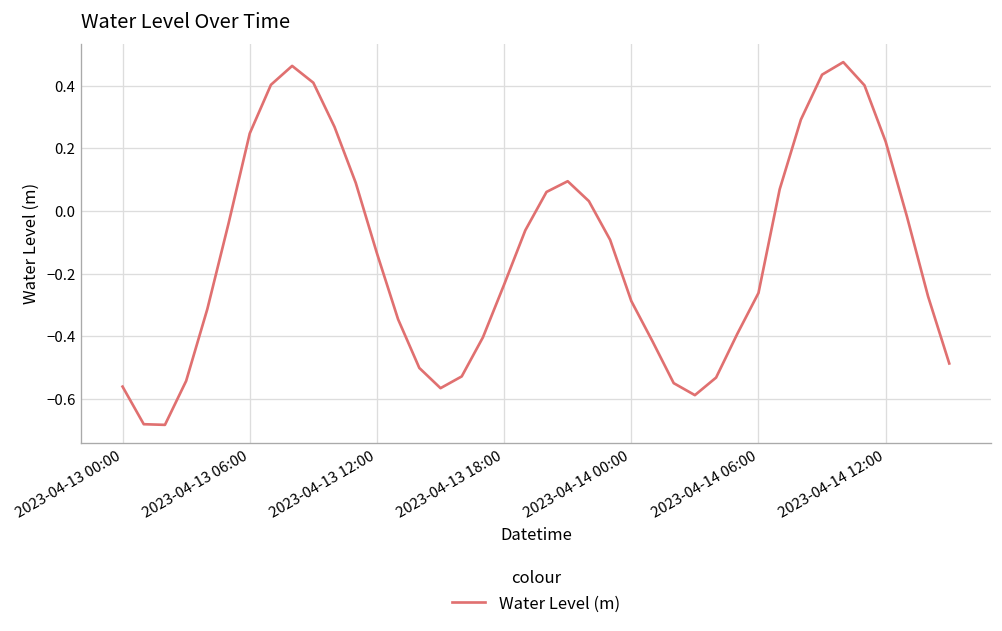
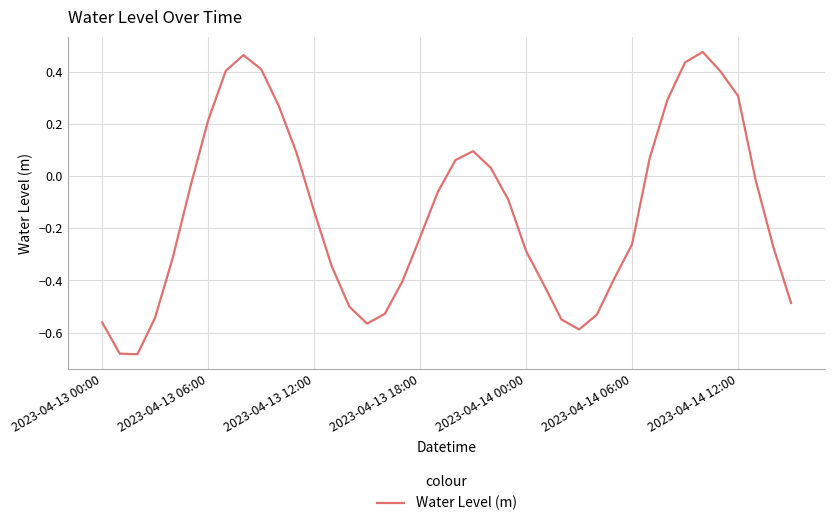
2023-04-13 06:00: 0.25 -> 0.21
2023-04-14 12:00: 0.22 -> 0.31
